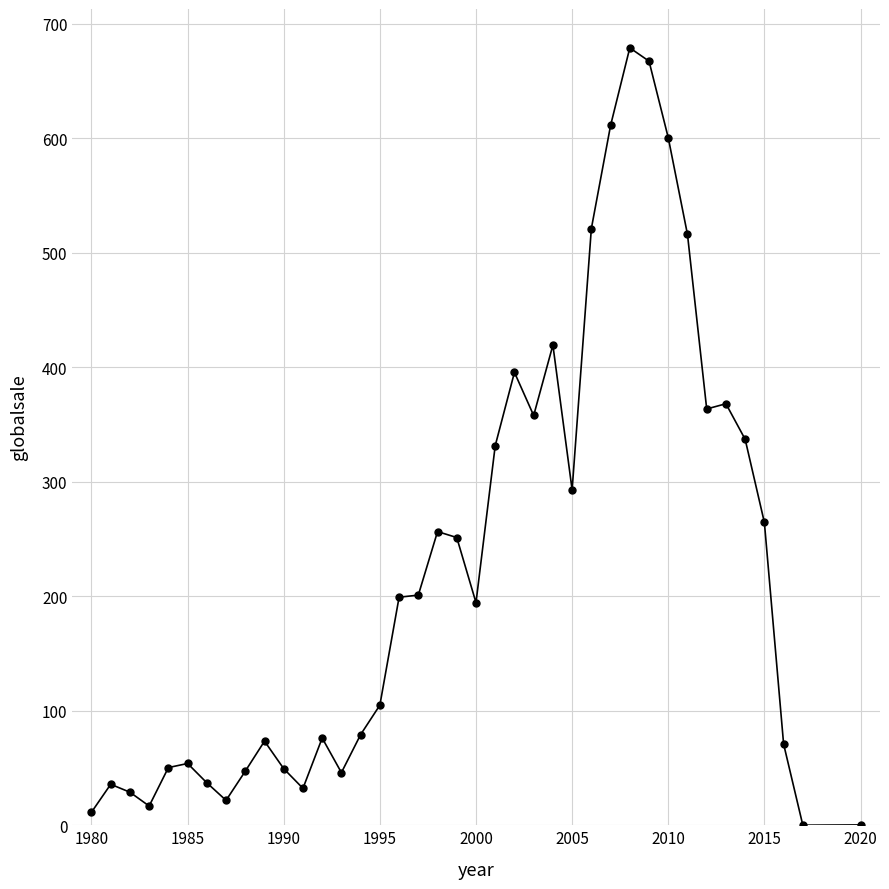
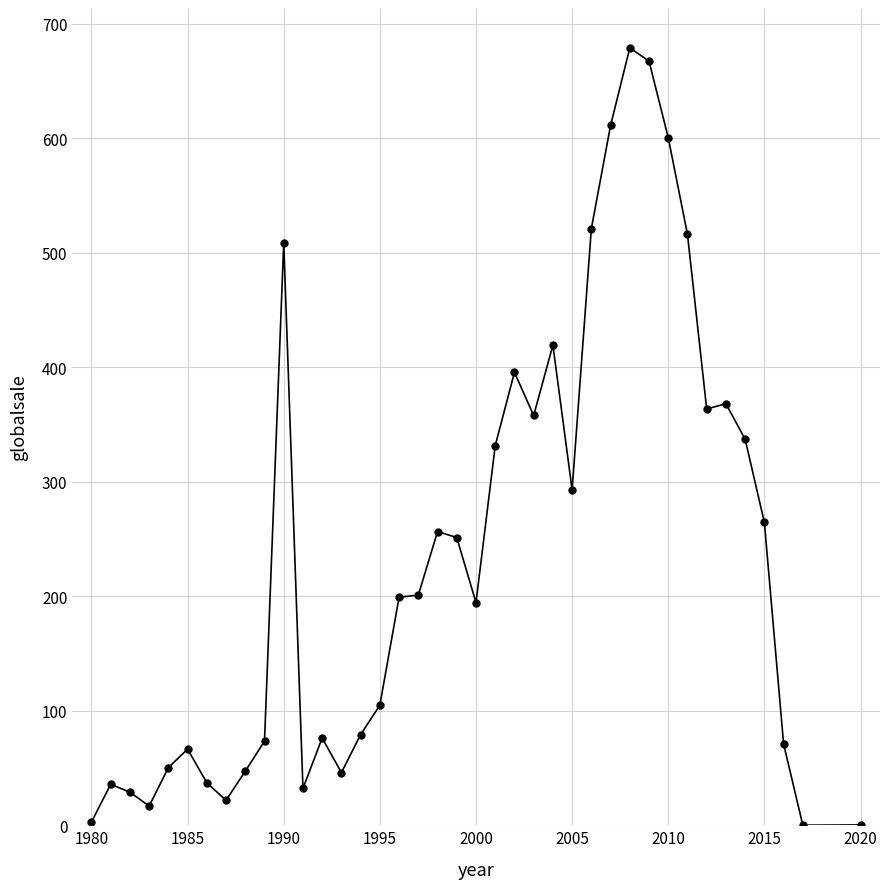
1980: 11 -> 3
1985: 54 -> 66
1990: 49 -> 509
